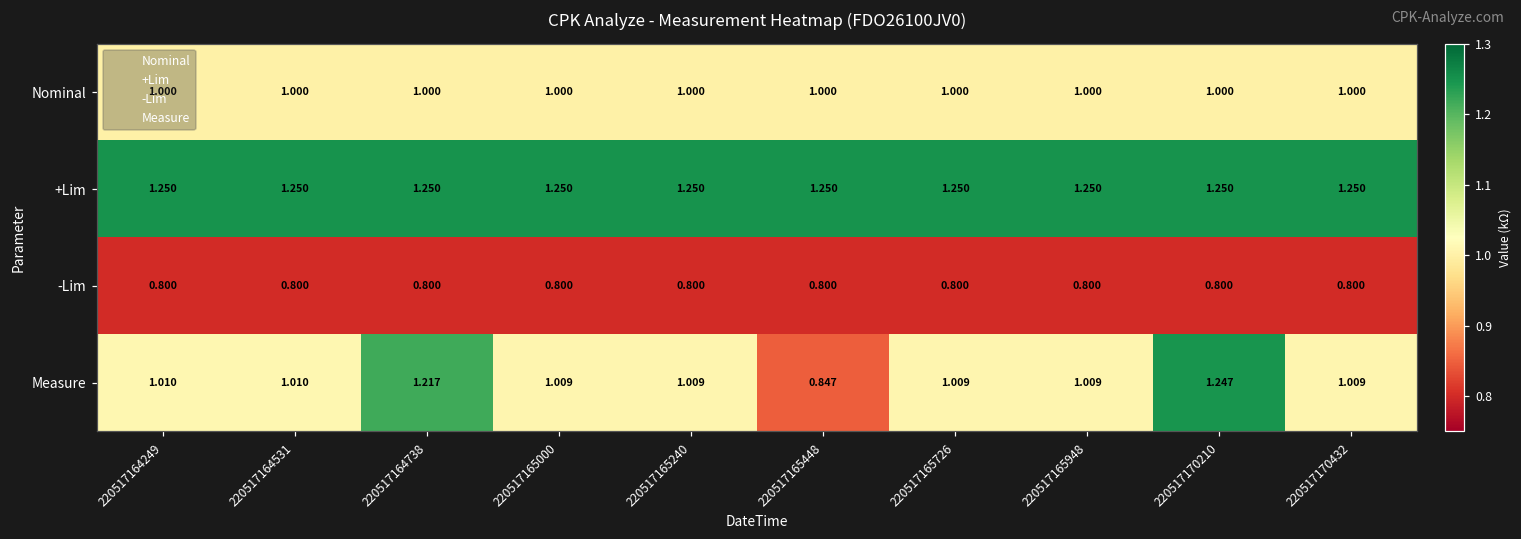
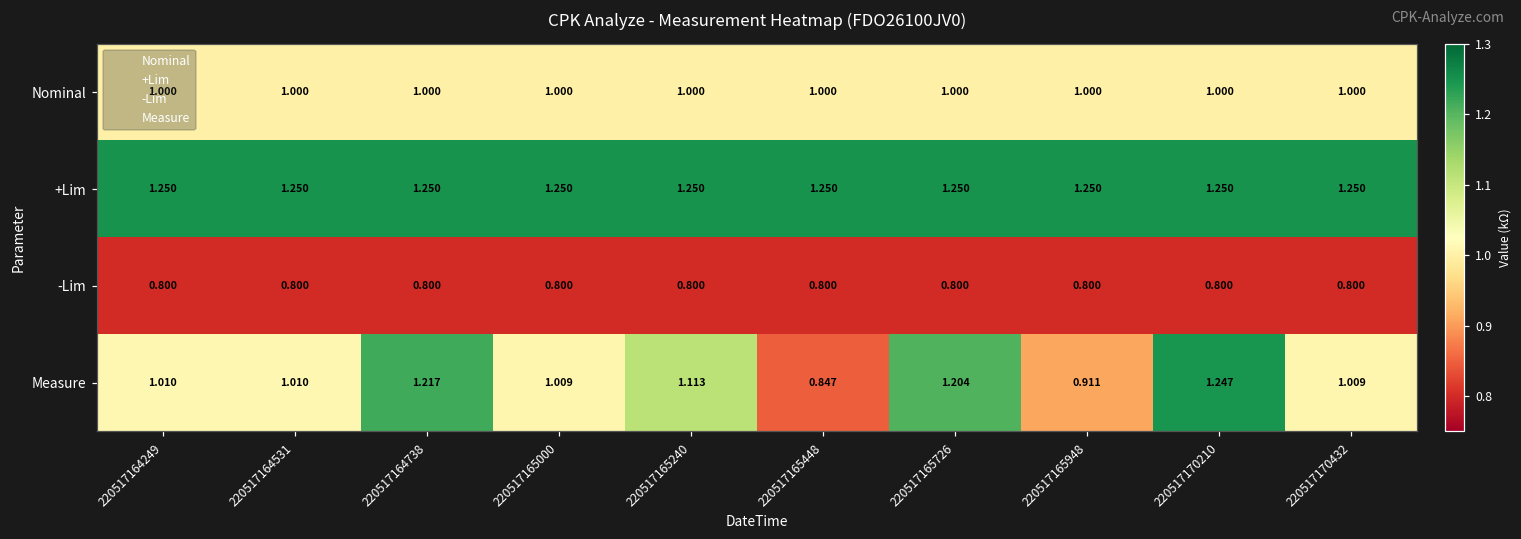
Measure, 220517165240: 1.009 -> 1.113
Measure, 220517165726: 1.009 -> 1.204
Measure, 220517165948: 1.009 -> 0.911
